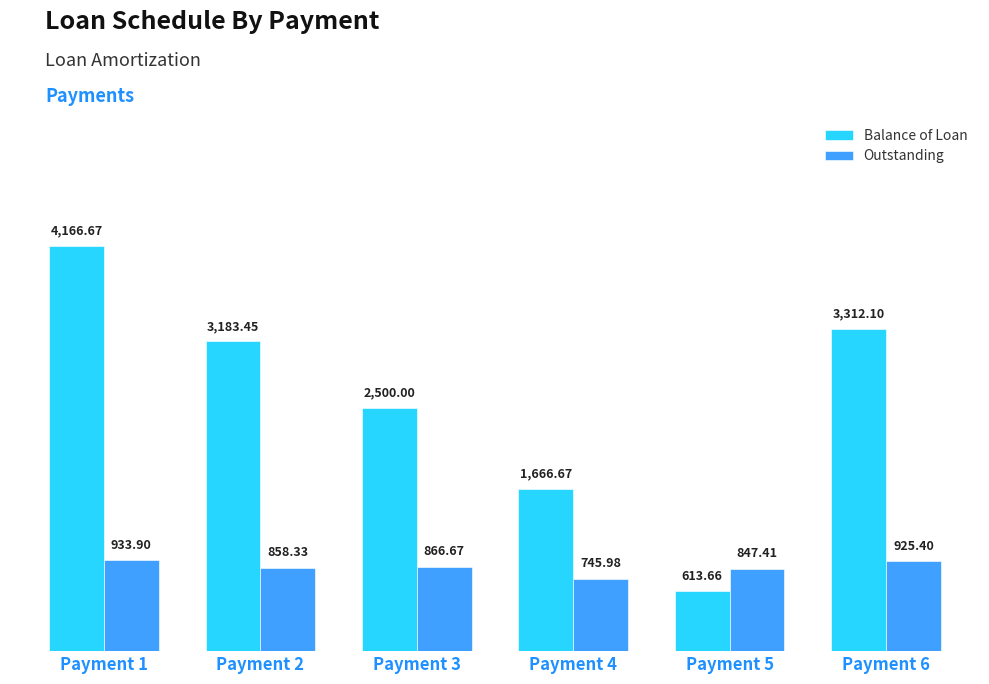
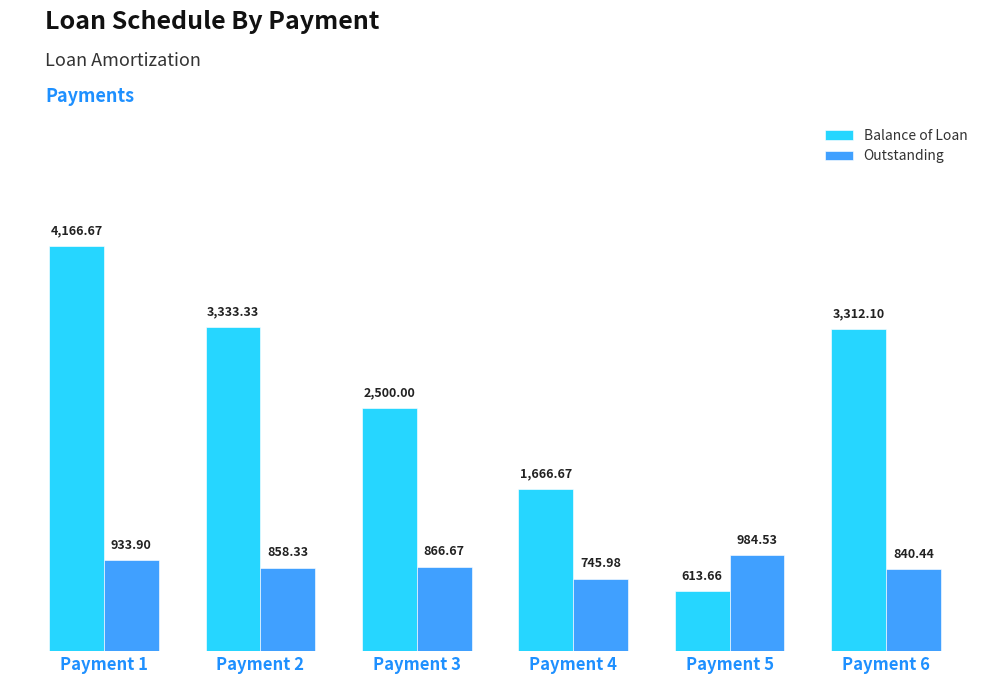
Balance of Loan, Payment 2: 3,183.45 -> 3,333.33
Outstanding, Payment 5: 847.41 -> 984.53
Outstanding, Payment 6: 925.40 -> 840.44
